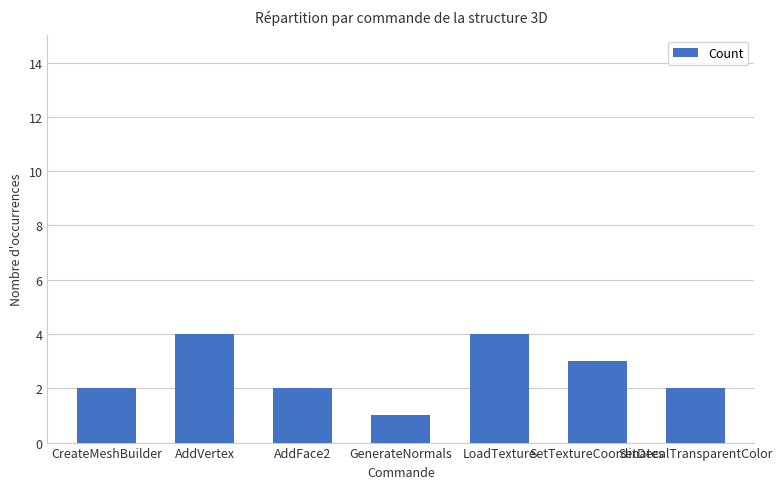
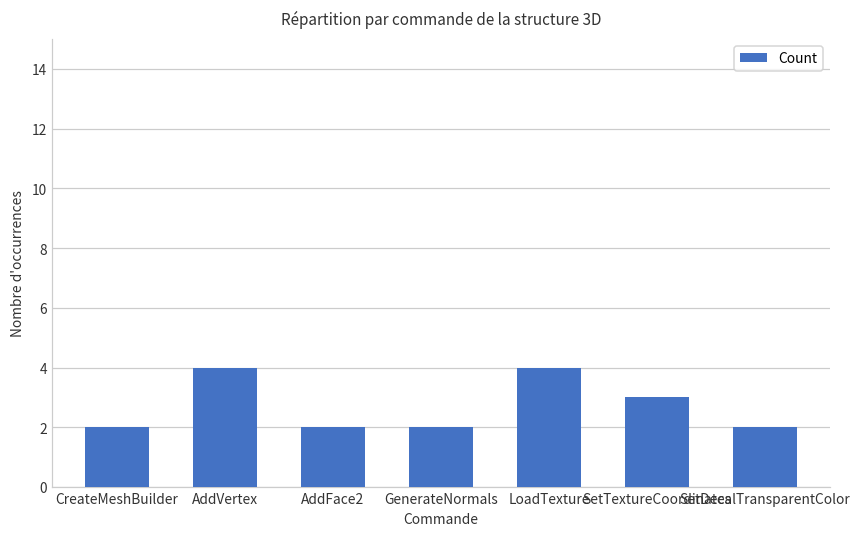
GenerateNormals: 1 -> 2
